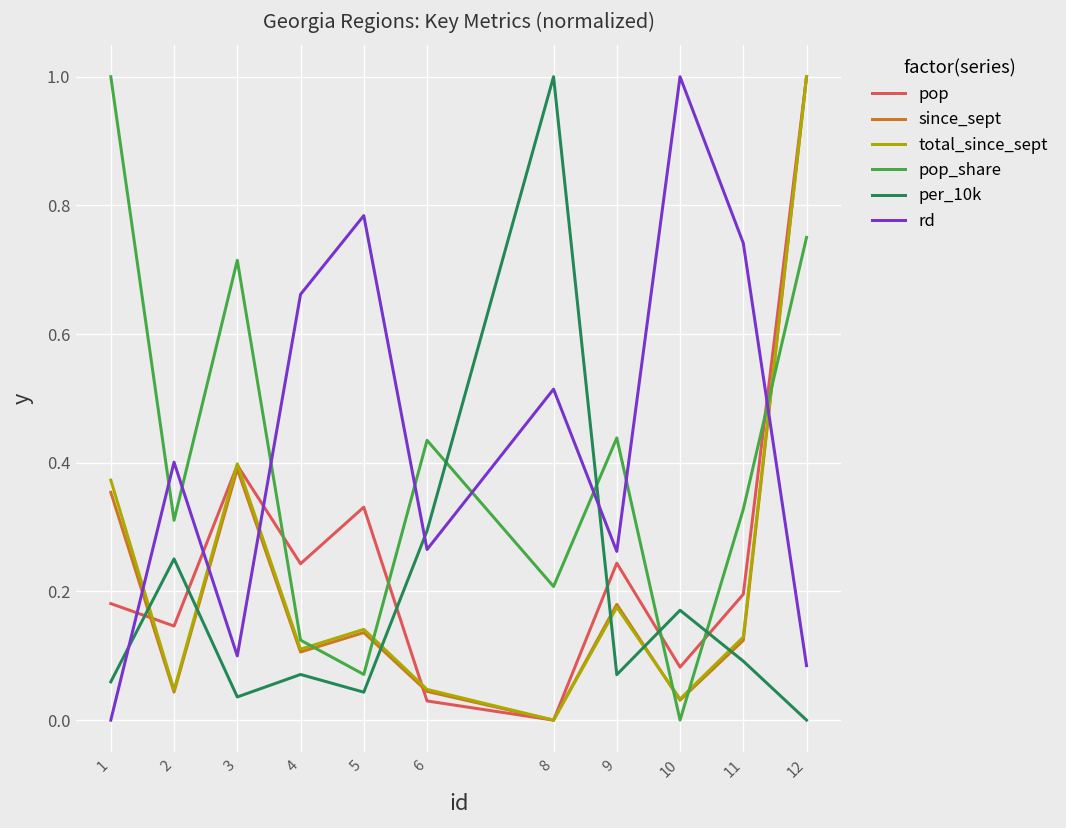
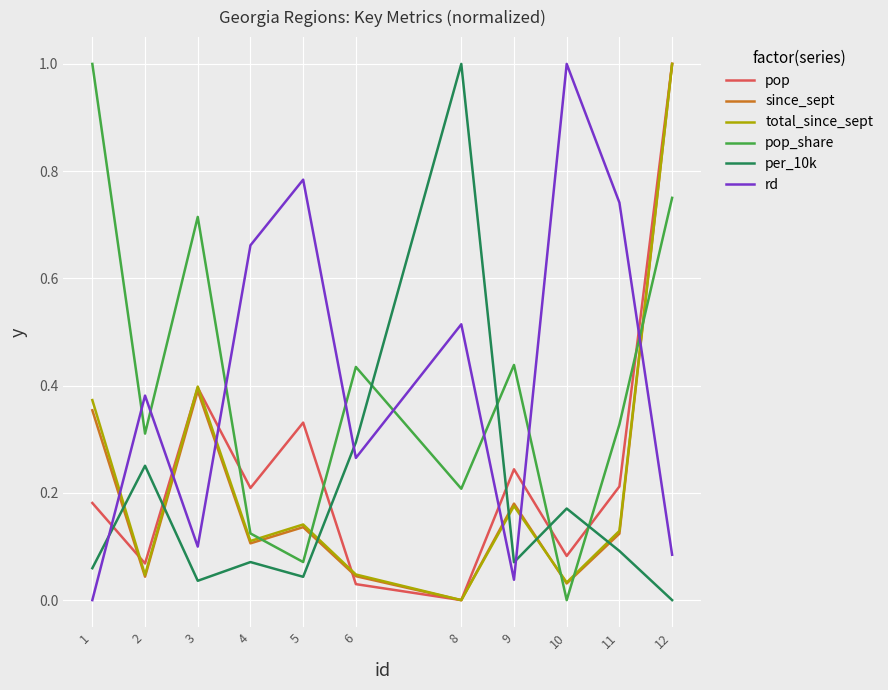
pop, 2: 0.15 -> 0.07
rd, 2: 0.40 -> 0.38
pop, 4: 0.24 -> 0.21
rd, 9: 0.26 -> 0.04
pop, 11: 0.20 -> 0.21
